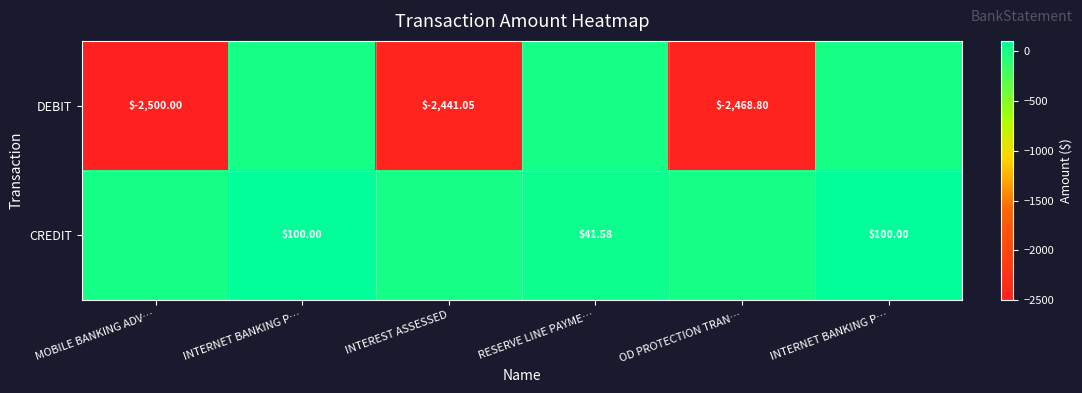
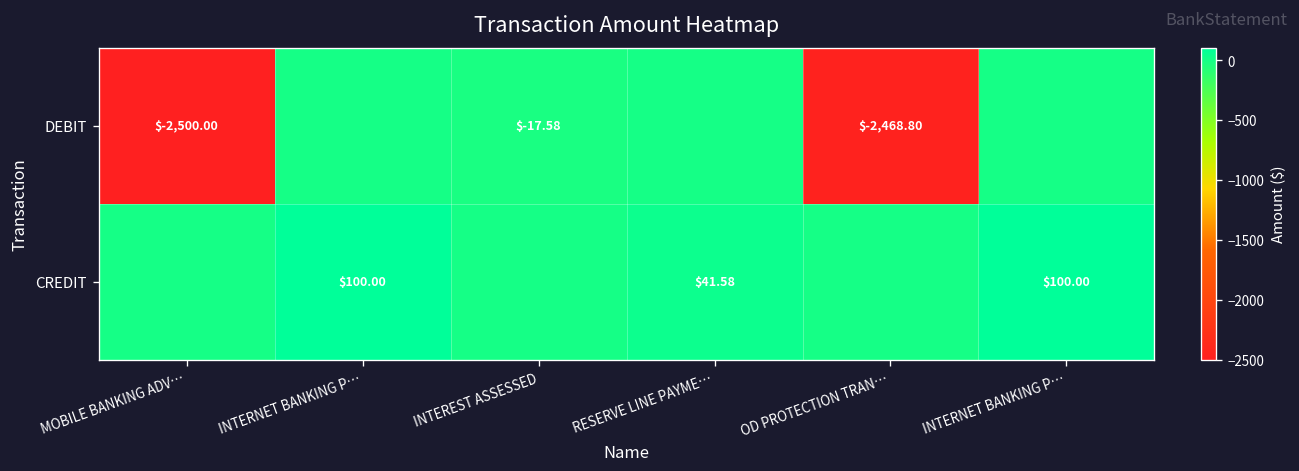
DEBIT, INTEREST ASSESSED: $-2,441.05 -> $-17.58
